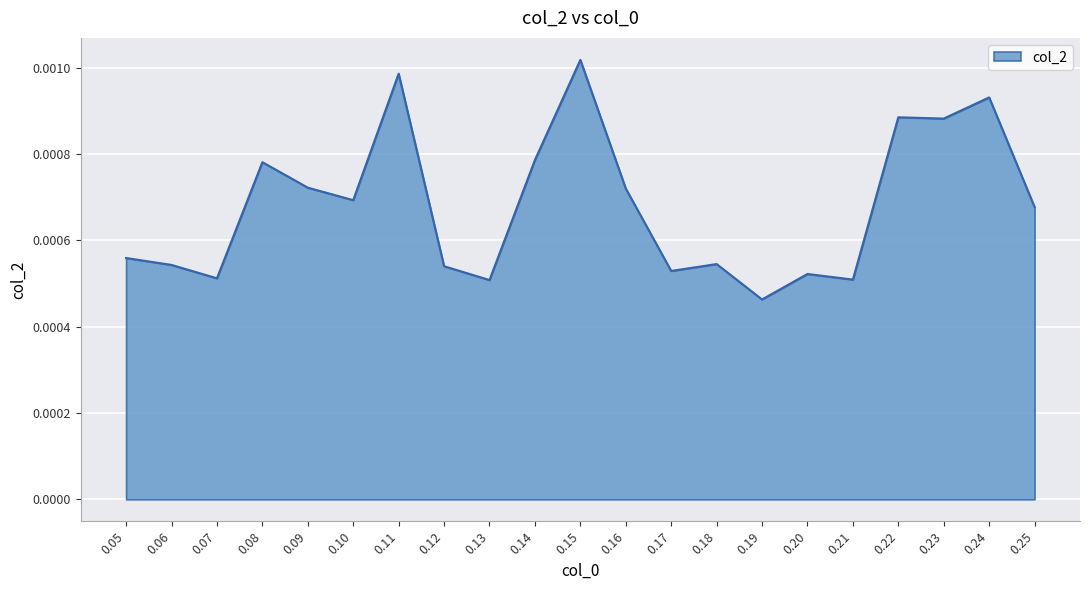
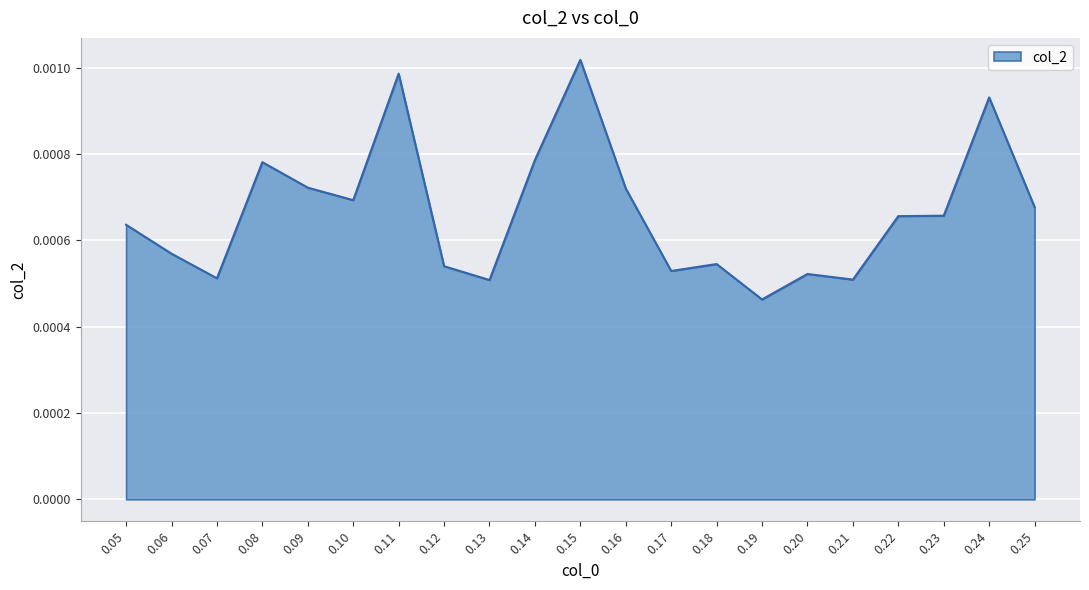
0.05: 0.00056 -> 0.00064
0.06: 0.00054 -> 0.00057
0.22: 0.00089 -> 0.00066
0.23: 0.00088 -> 0.00066
